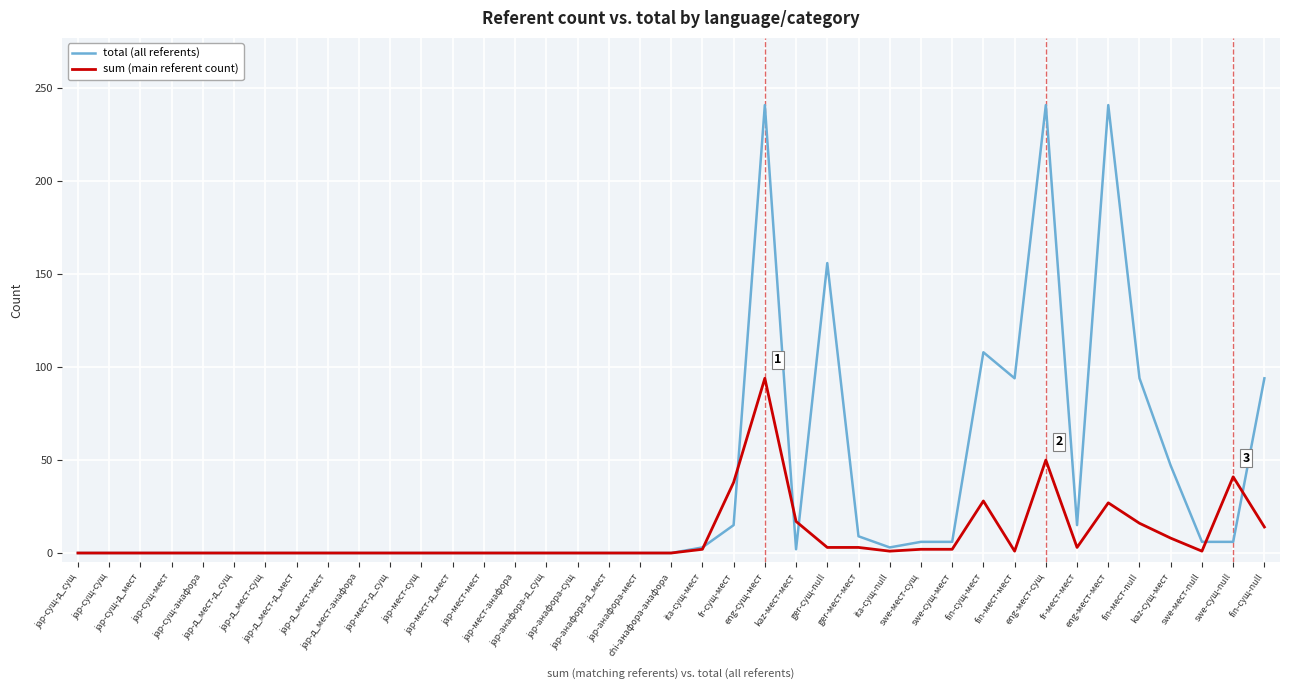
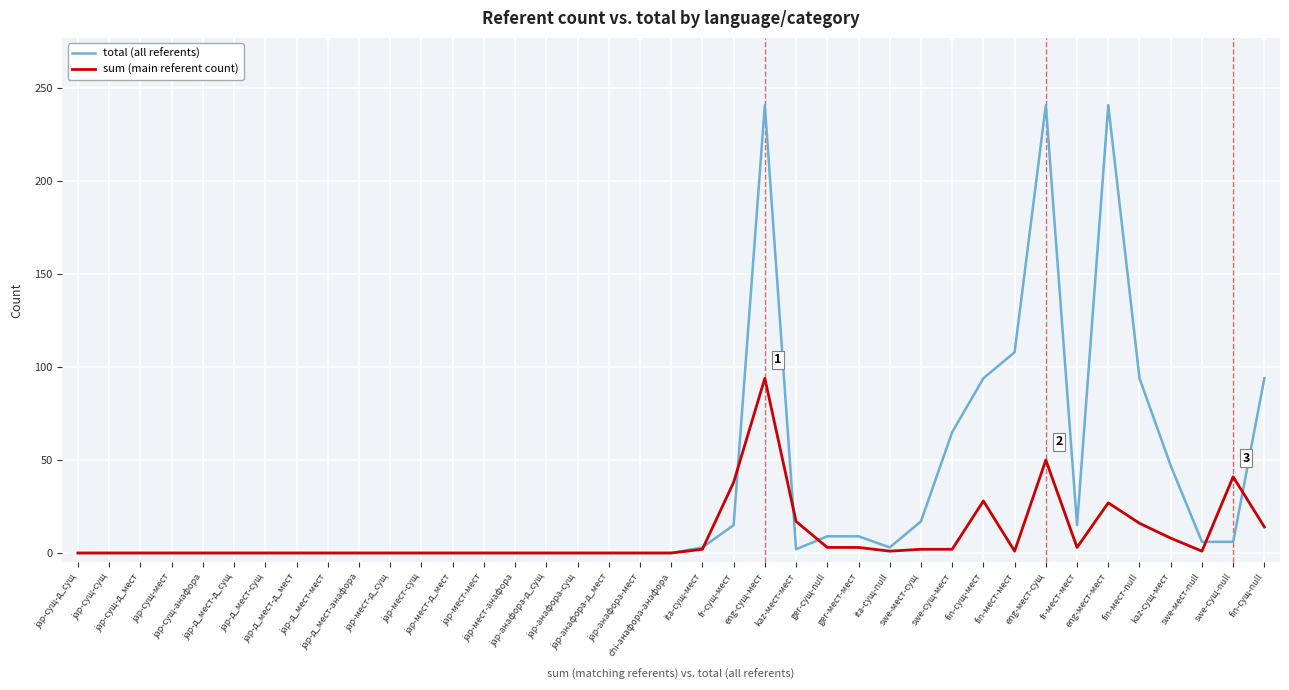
total (all referents), ger-сущ-null: 156 -> 9
total (all referents), swe-мест-сущ: 6 -> 17
total (all referents), swe-сущ-мест: 6 -> 65
total (all referents), fin-сущ-мест: 108 -> 94
total (all referents), fin-мест-мест: 94 -> 108
